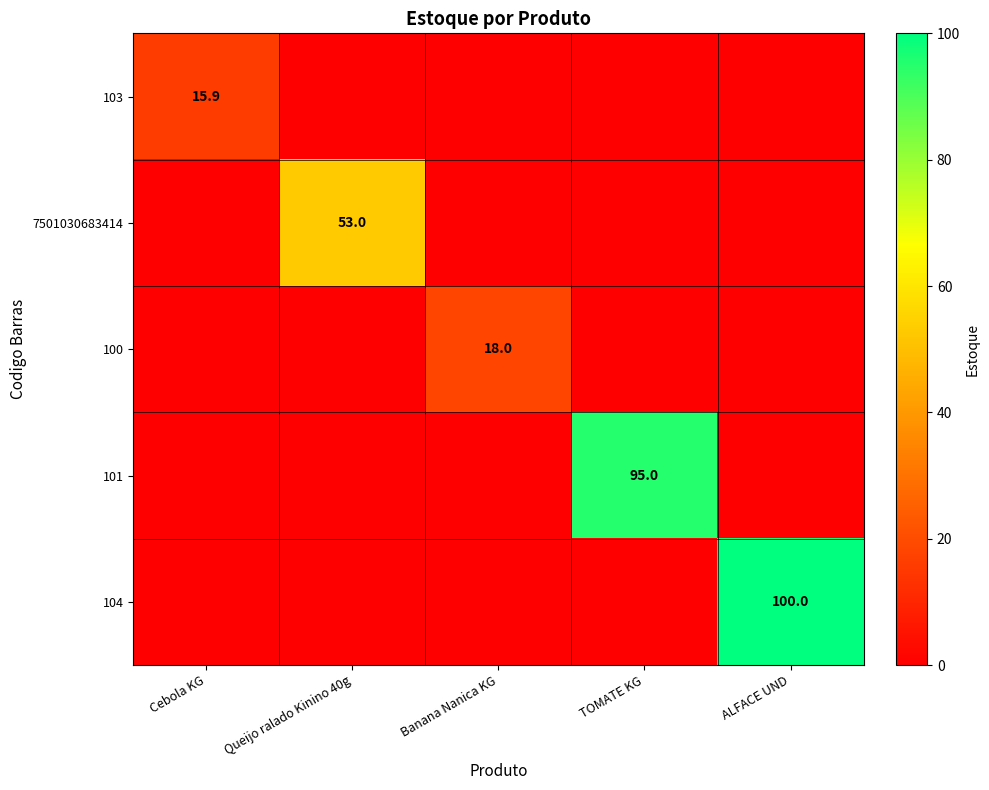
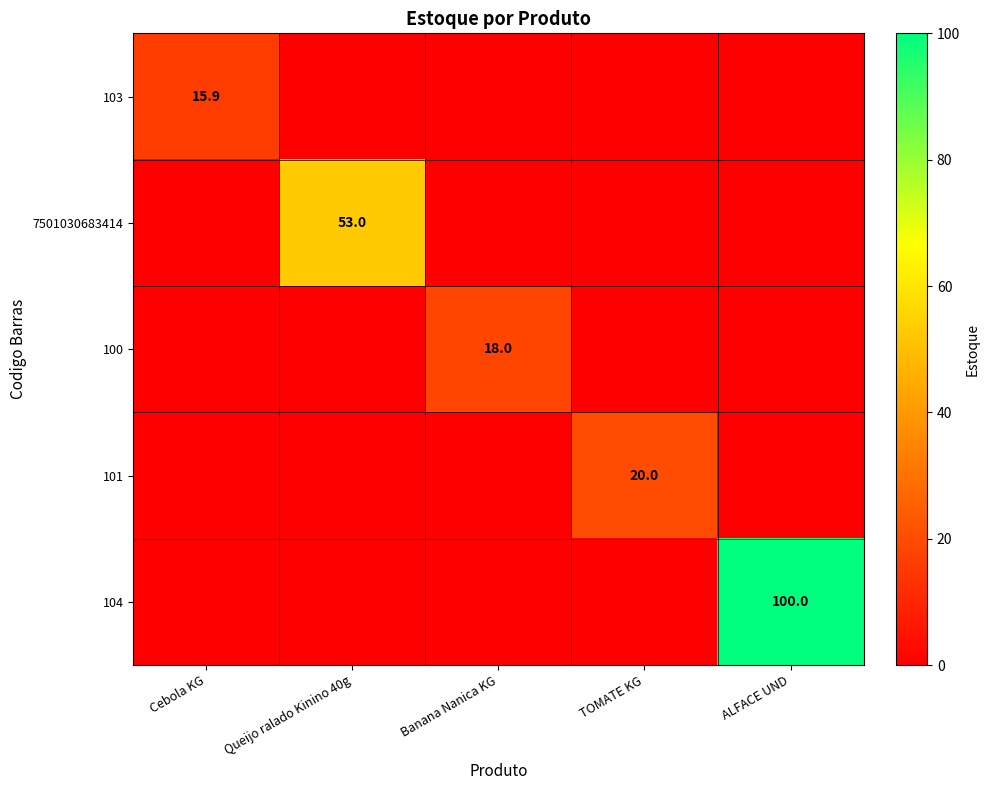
101, TOMATE KG: 95.0 -> 20.0
